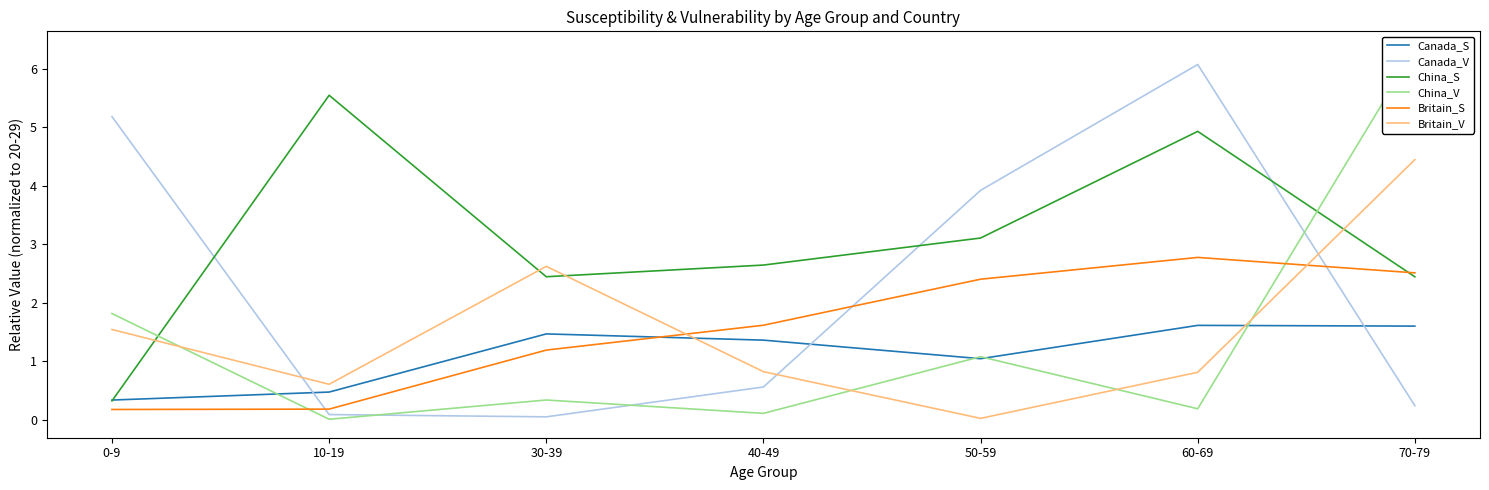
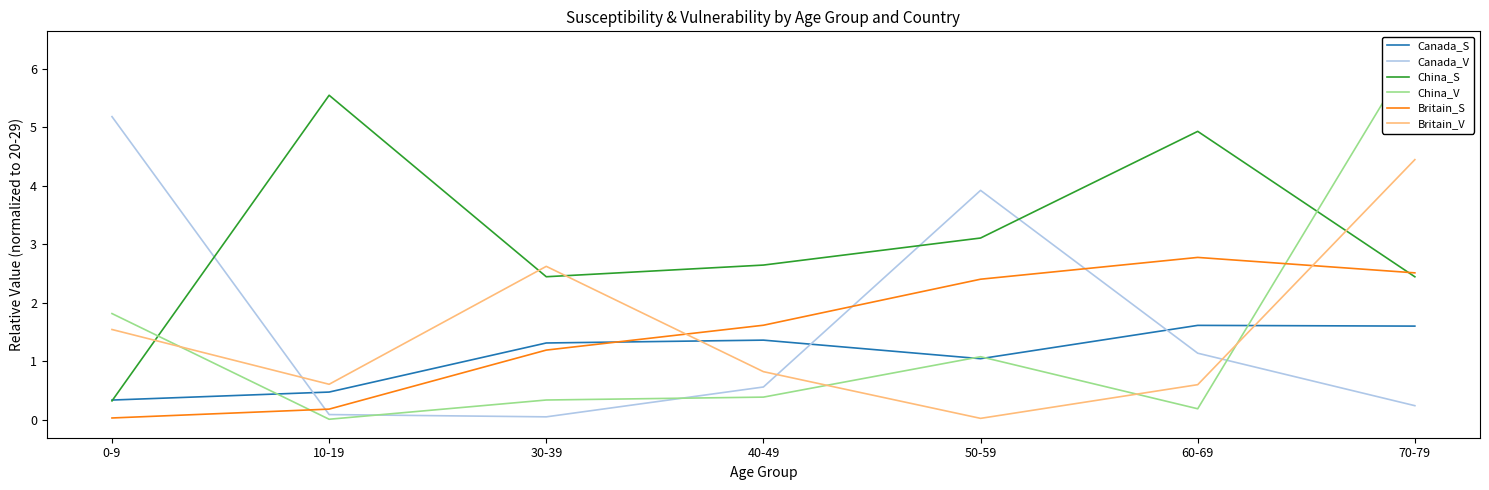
Britain_S, 0-9: 0.2 -> 0.0
Canada_S, 30-39: 1.5 -> 1.3
China_V, 40-49: 0.1 -> 0.4
Canada_V, 60-69: 6.1 -> 1.1
Britain_V, 60-69: 0.8 -> 0.6
